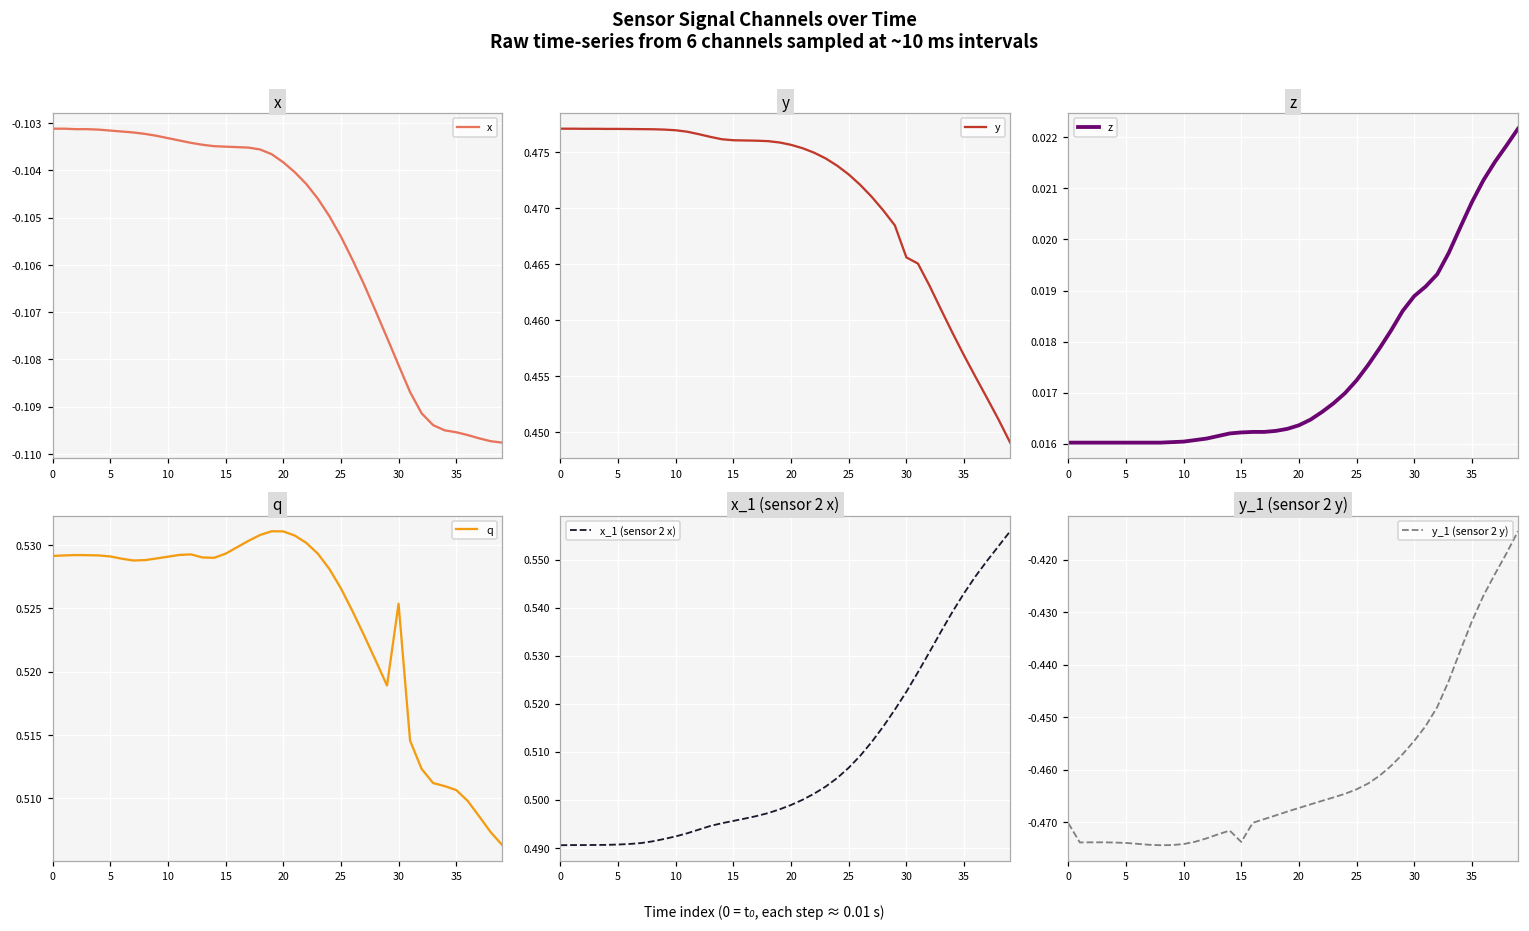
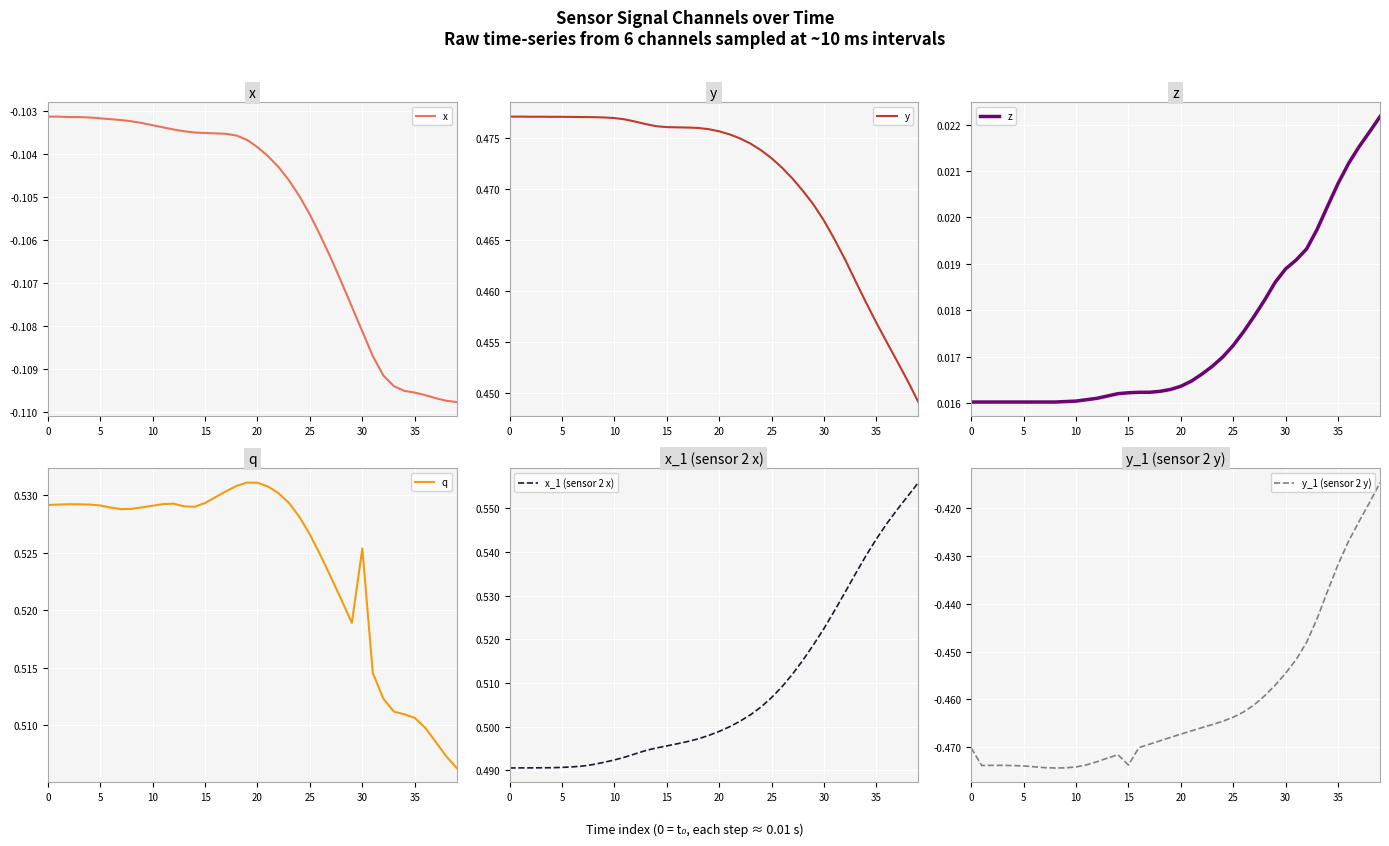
y, 30: 0.4656 -> 0.4669
